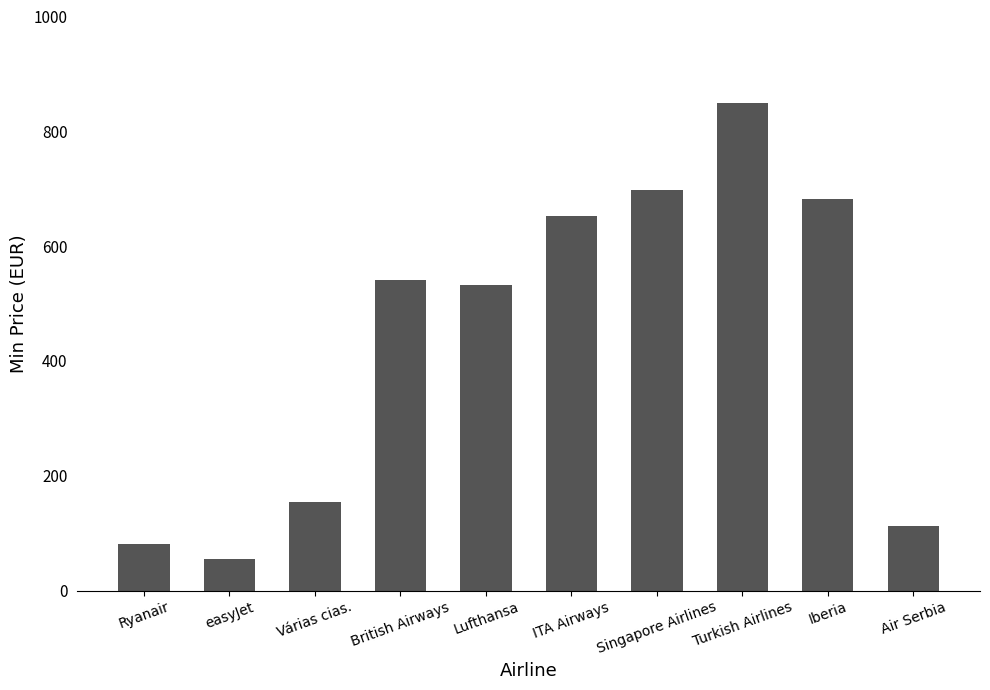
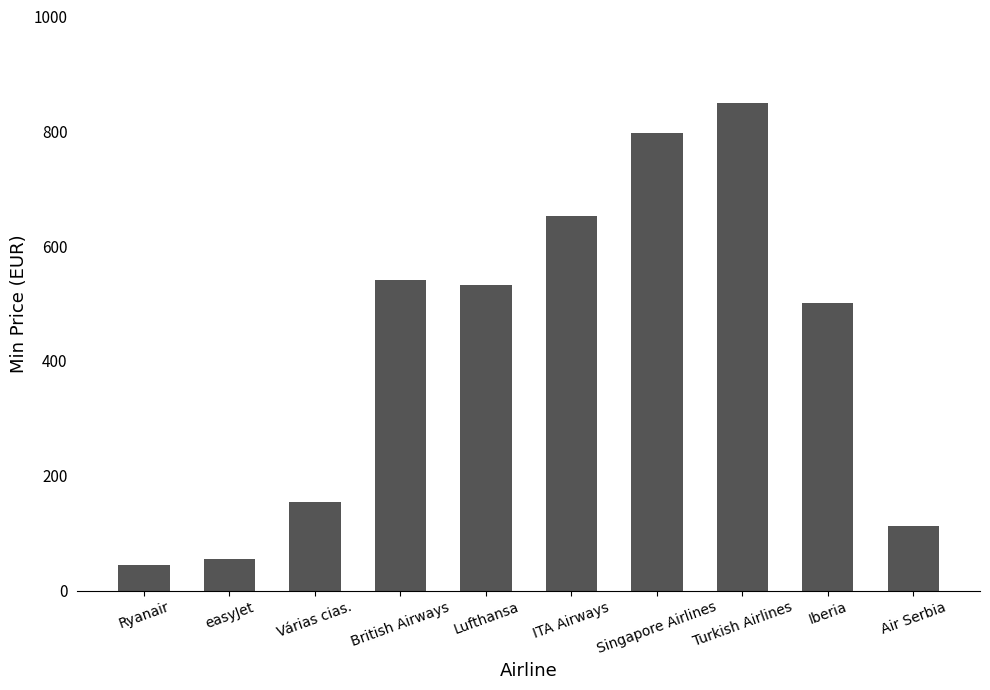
Ryanair: 80 -> 40
Singapore Airlines: 700 -> 800
Iberia: 680 -> 500
